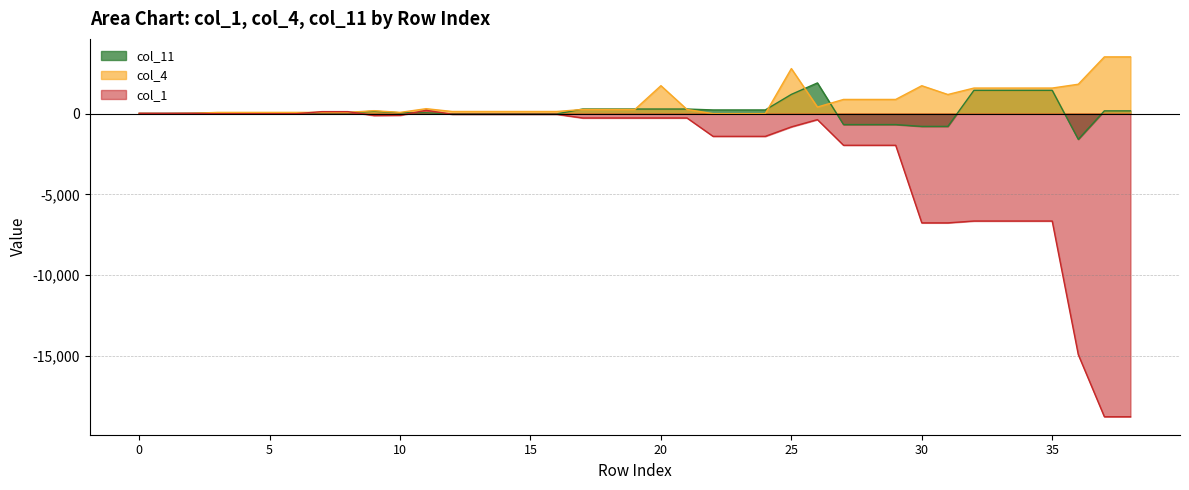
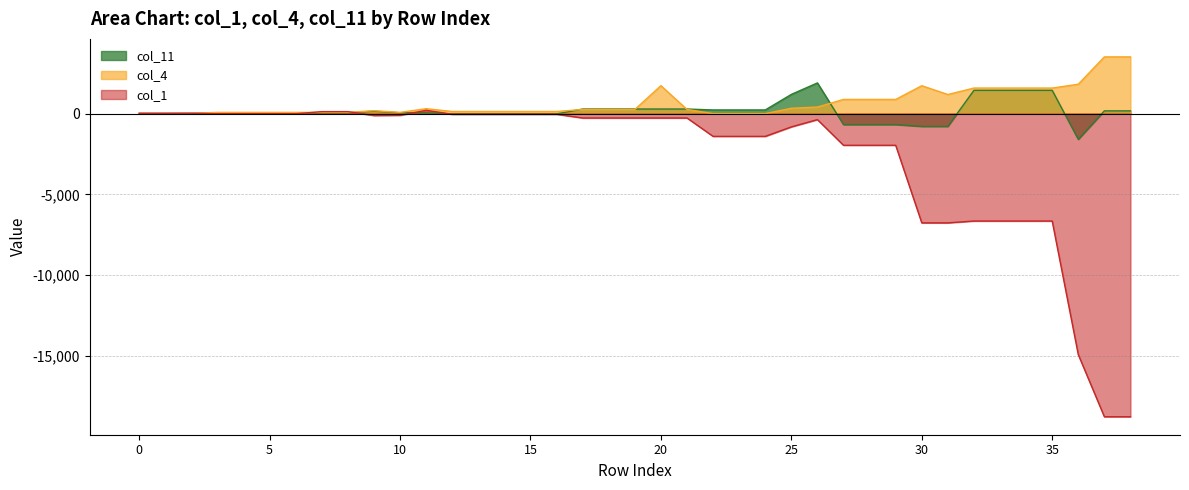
col_4, 25: 2,800 -> 300
